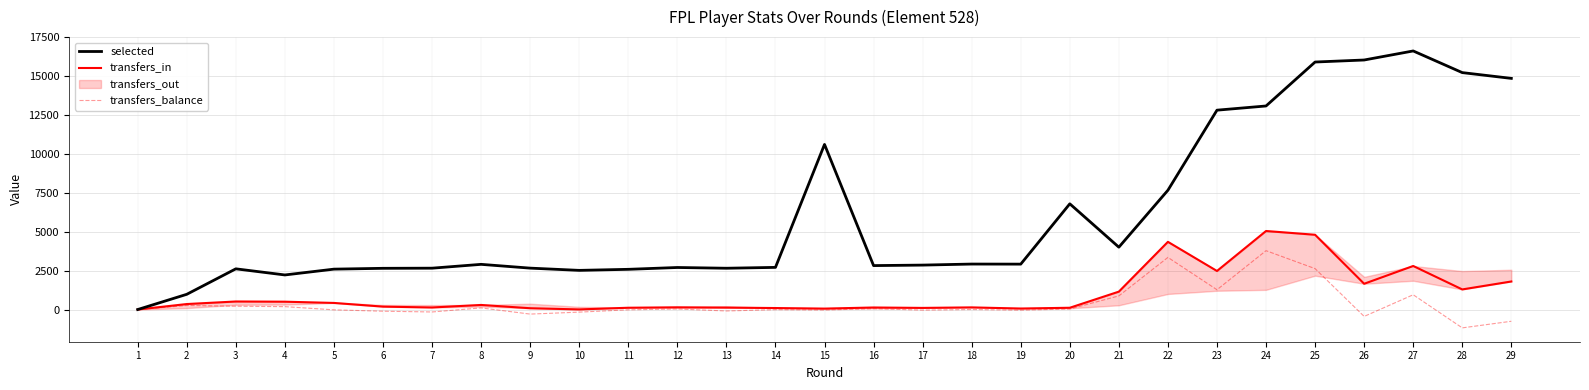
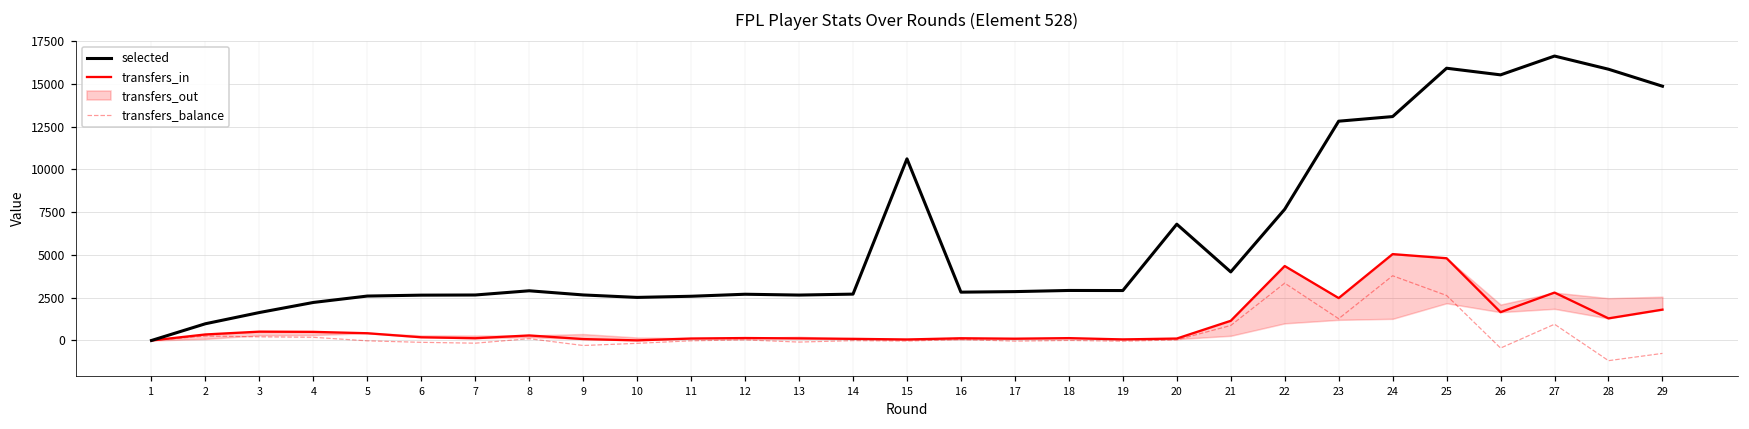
selected, 3: 2600 -> 1600
selected, 26: 16100 -> 15500
selected, 28: 15200 -> 15900
